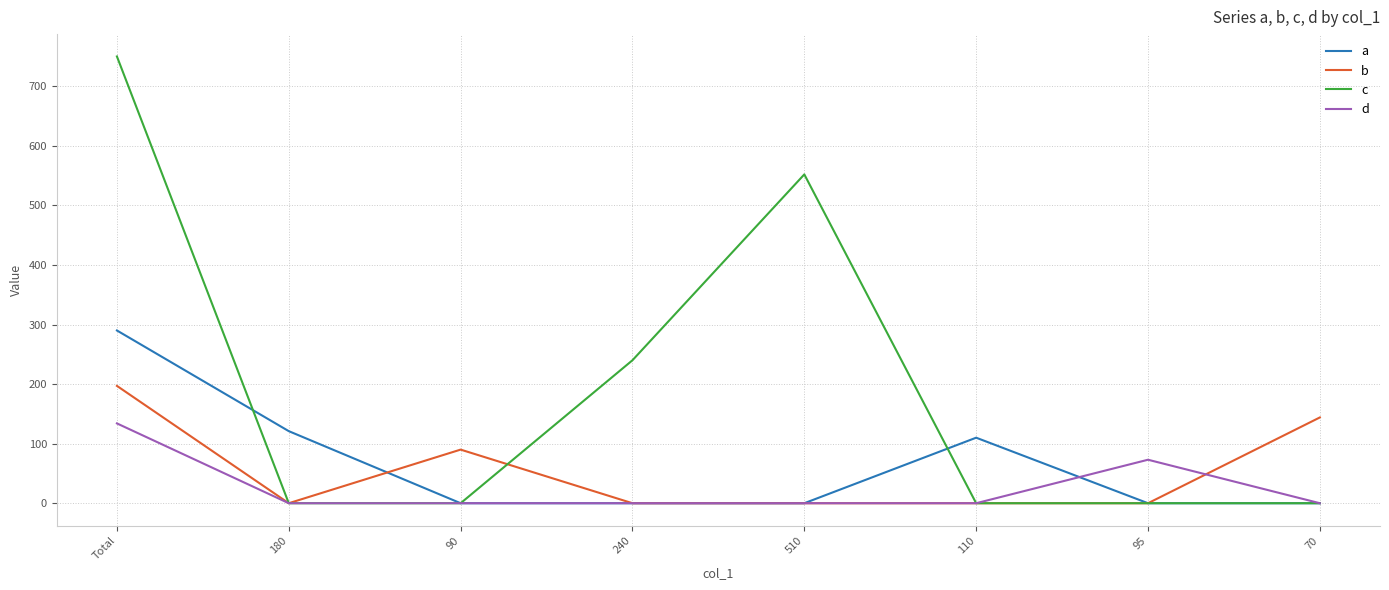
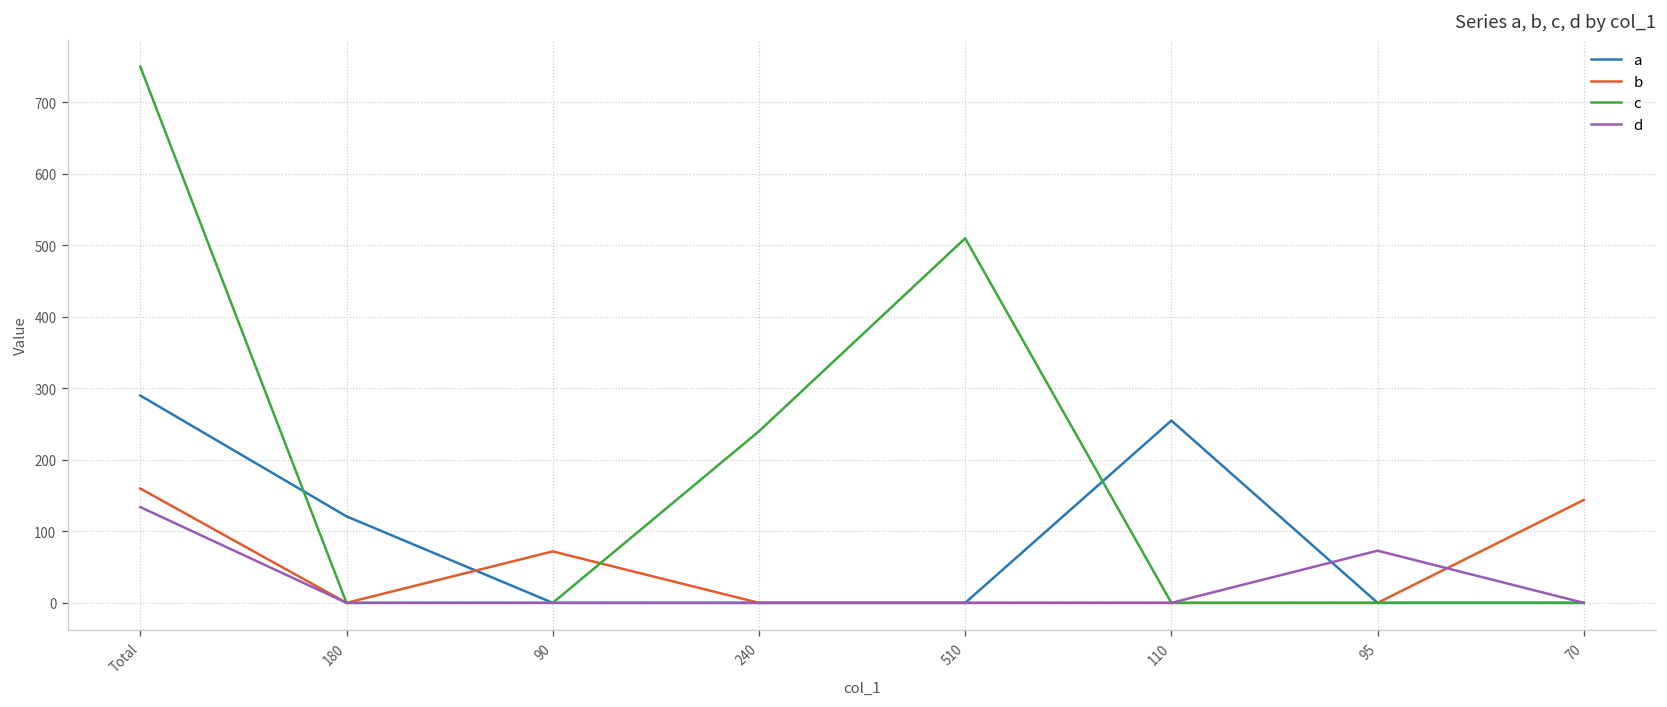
b, Total: 200 -> 160
b, 90: 90 -> 70
c, 510: 550 -> 510
a, 110: 110 -> 260
